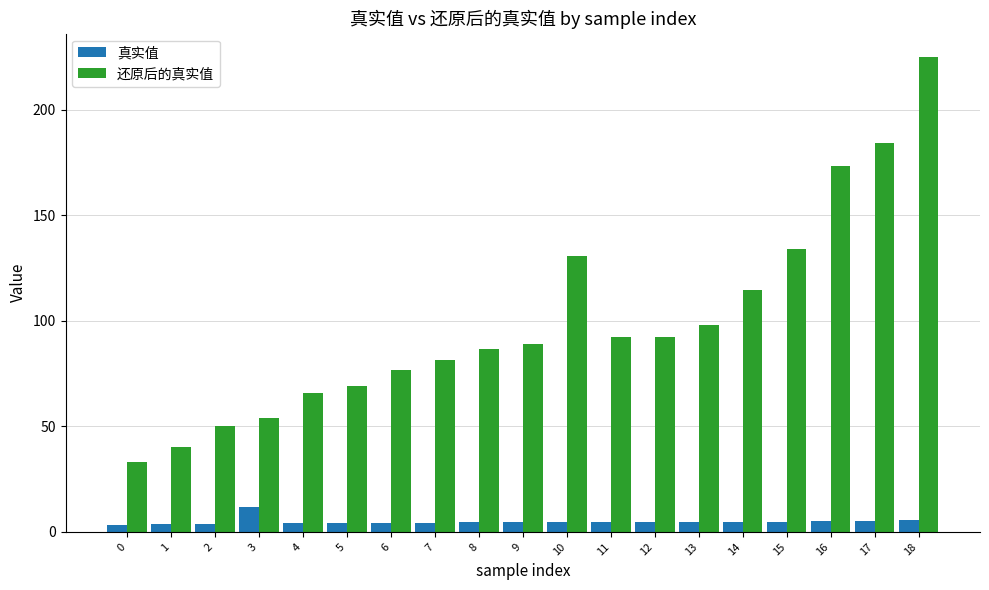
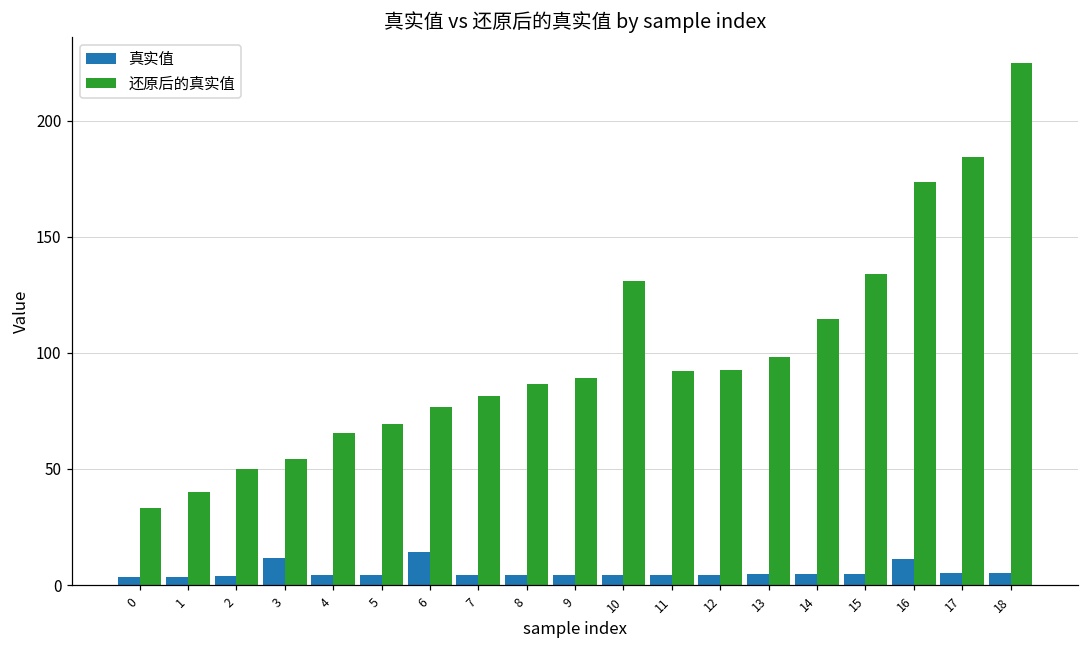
真实值, 6: 4 -> 14
真实值, 16: 5 -> 11
